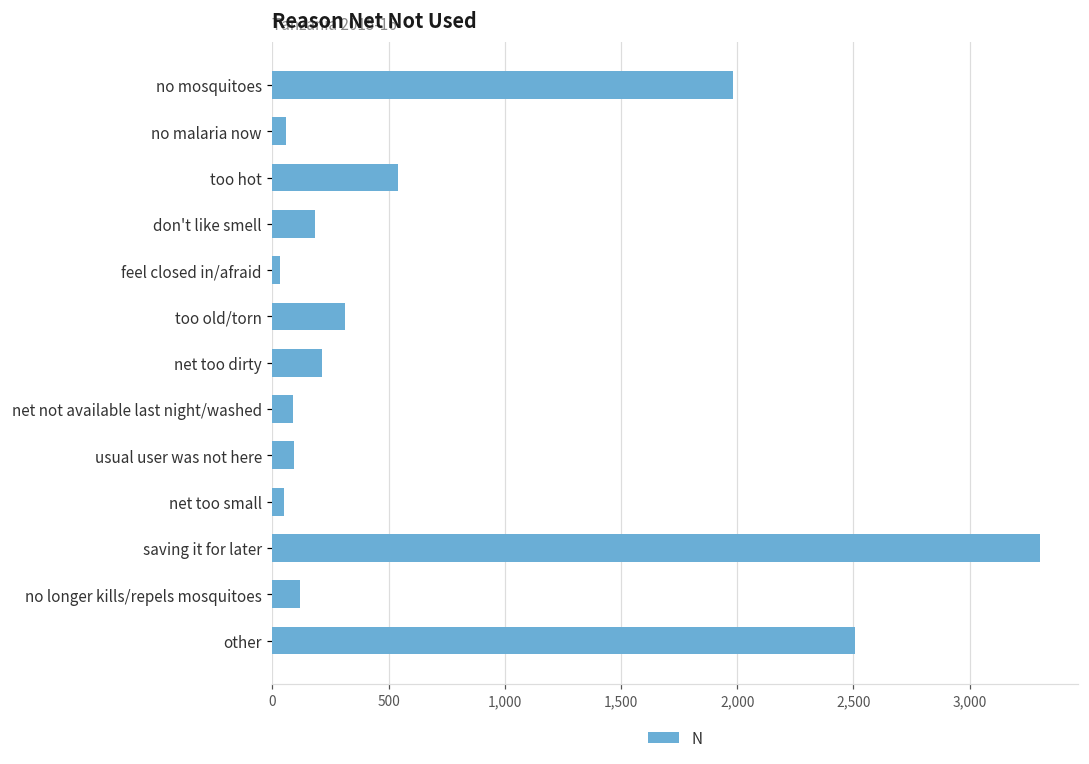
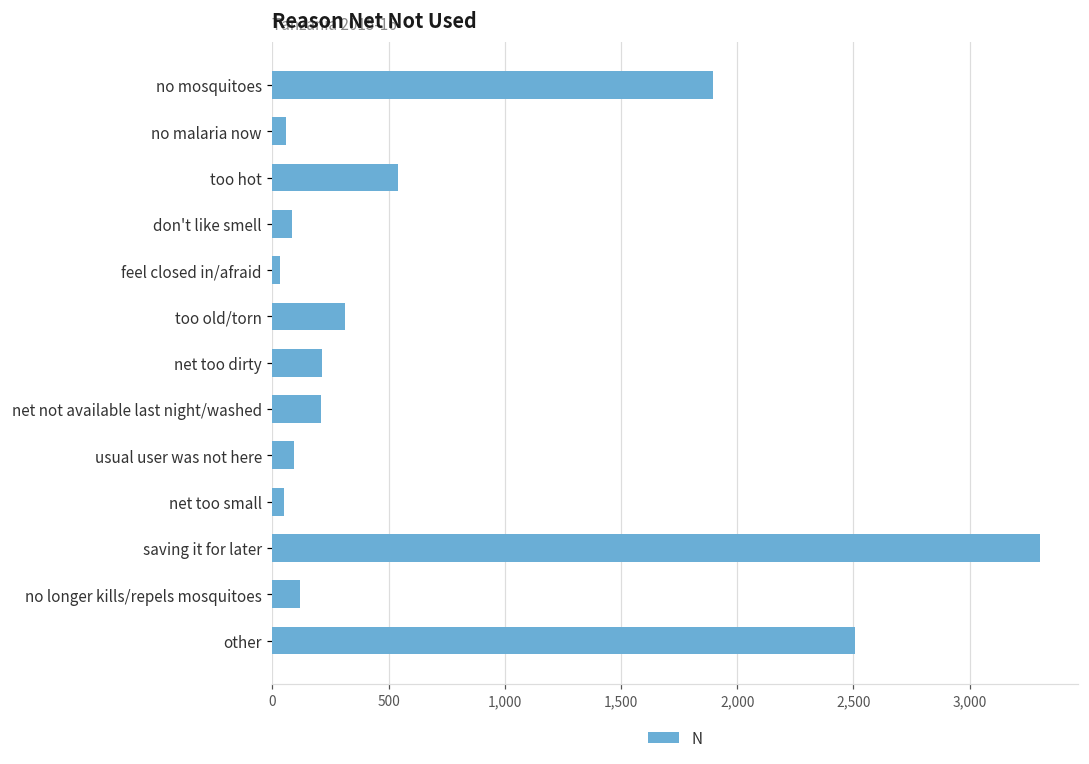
no mosquitoes: 1,980 -> 1,890
don't like smell: 180 -> 80
net not available last night/washed: 90 -> 210
